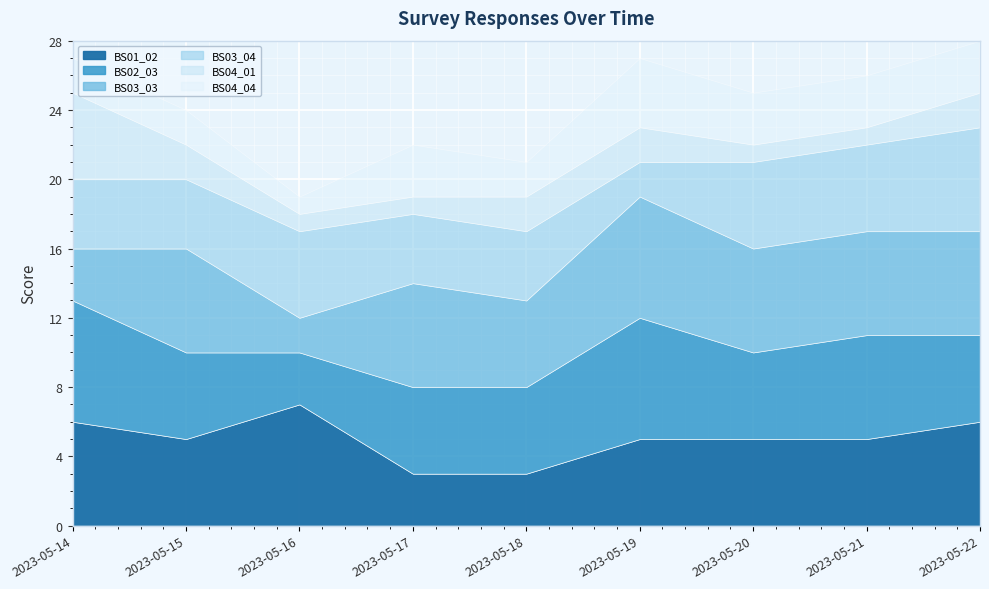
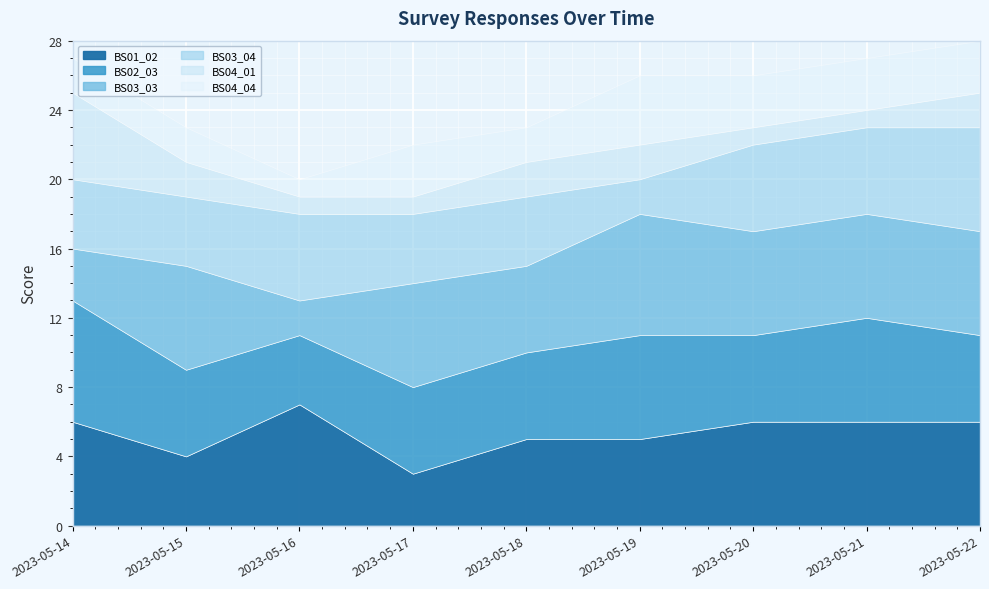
BS01_02, 2023-05-15: 5 -> 4
BS02_03, 2023-05-16: 3 -> 4
BS01_02, 2023-05-18: 3 -> 5
BS02_03, 2023-05-19: 7 -> 6
BS01_02, 2023-05-20: 5 -> 6
BS01_02, 2023-05-21: 5 -> 6
